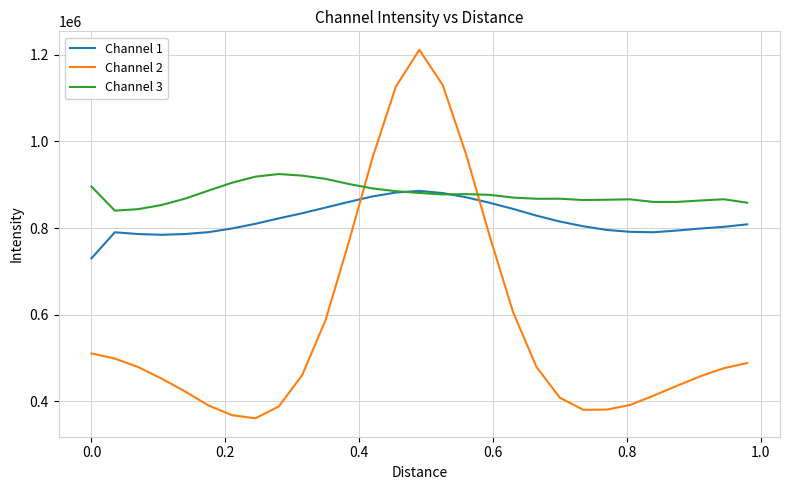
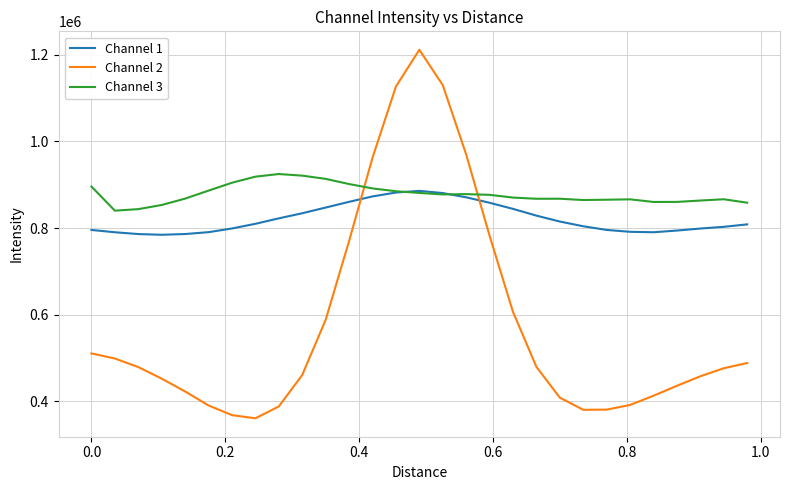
Channel 1, 0.0: 730000 -> 800000
